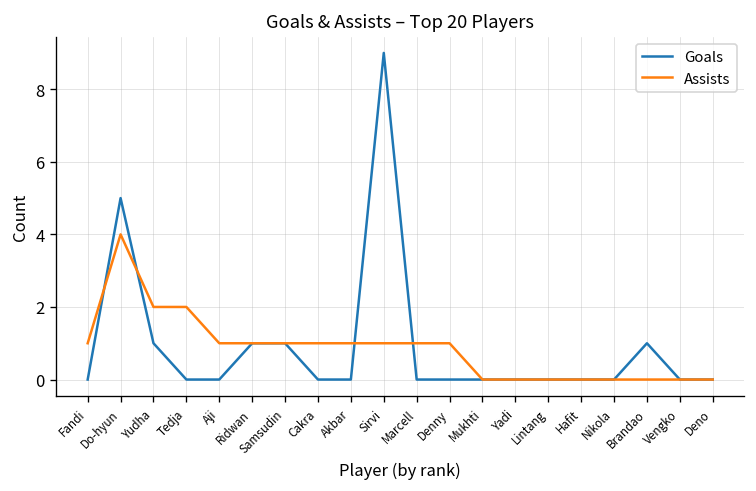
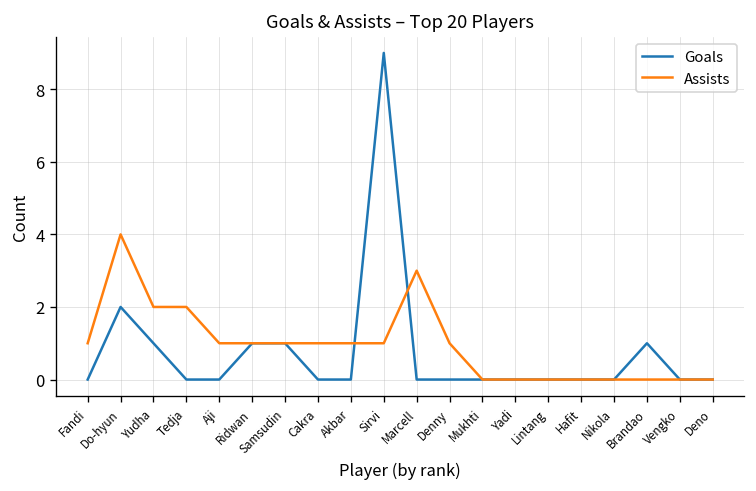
Goals, Do-hyun: 5 -> 2
Assists, Marcell: 1 -> 3
